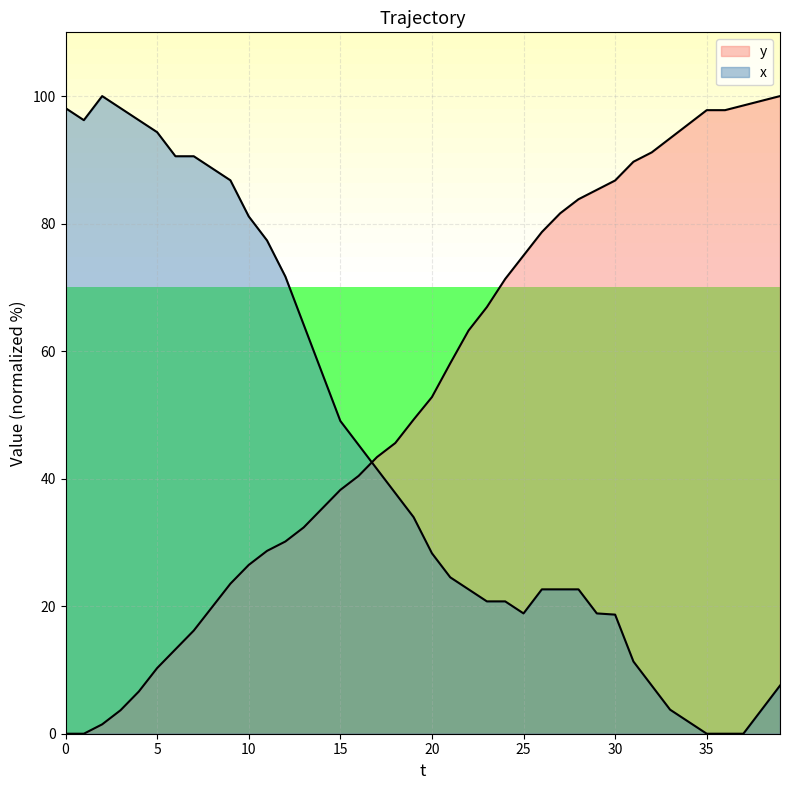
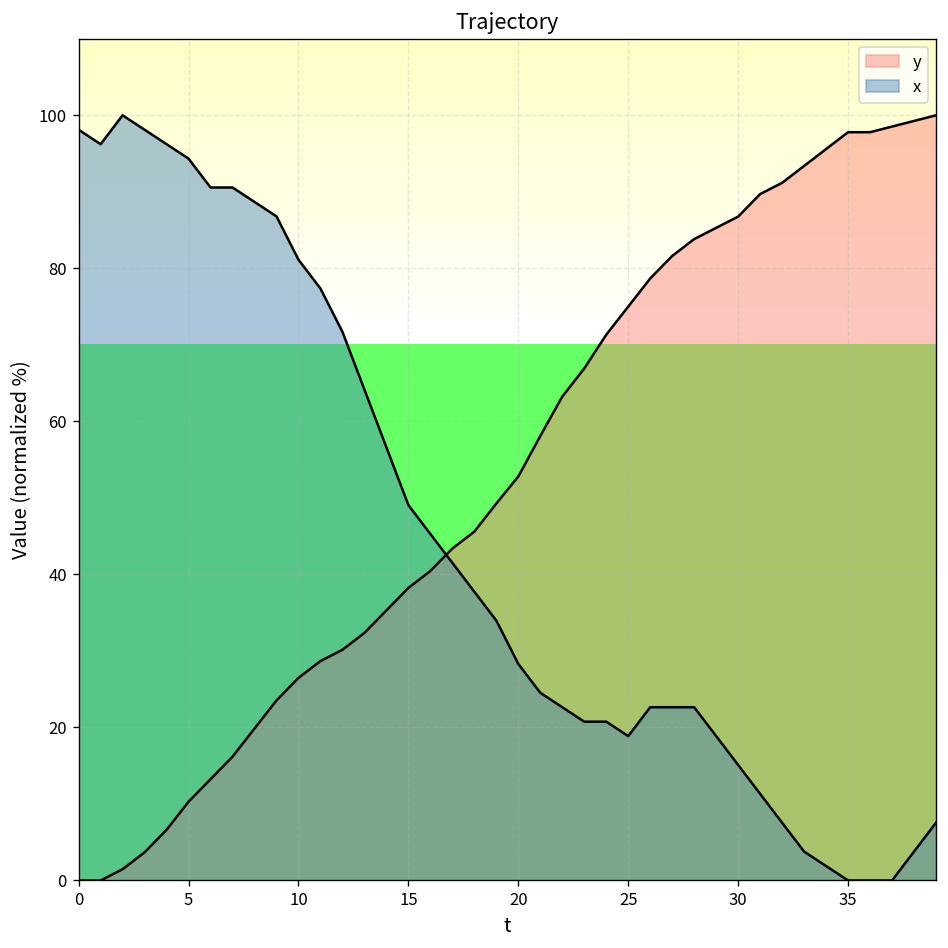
x, 30: 19 -> 15
